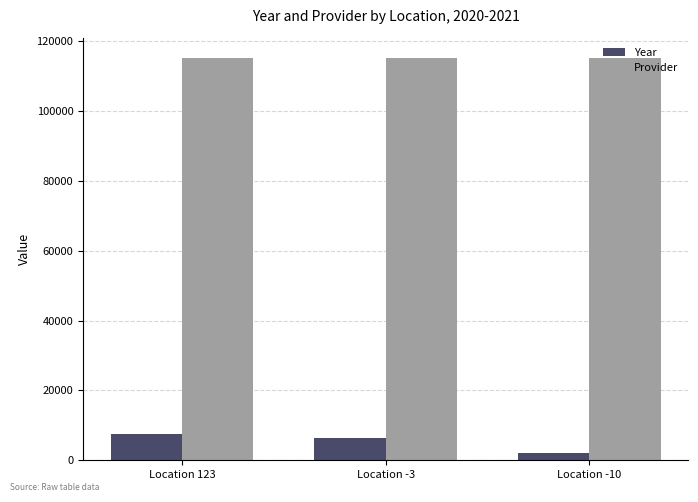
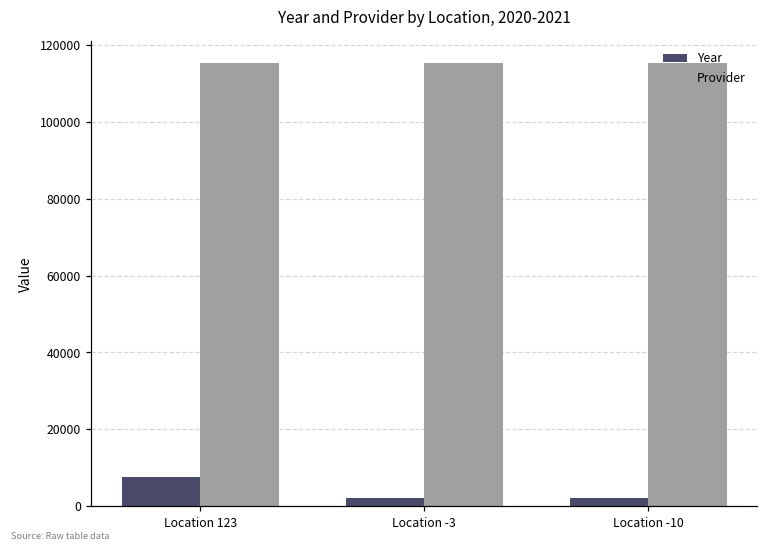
Year, Location -3: 6000 -> 2000
